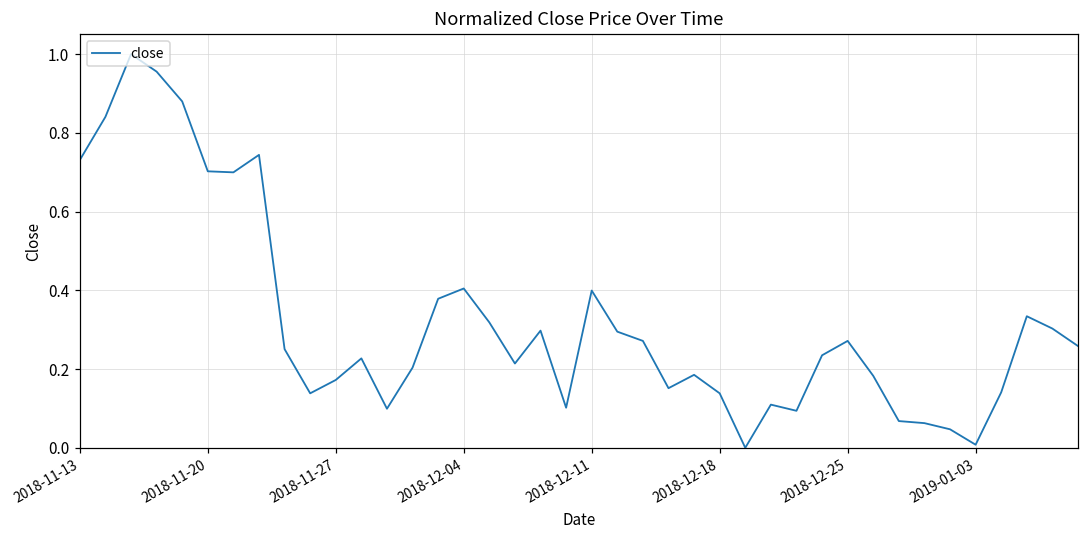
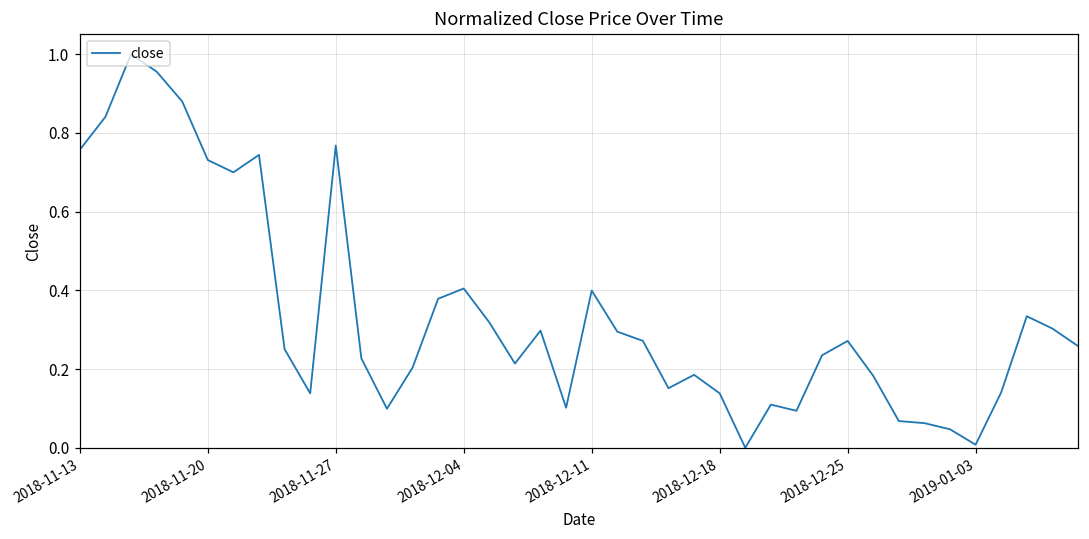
2018-11-13: 0.73 -> 0.76
2018-11-20: 0.70 -> 0.73
2018-11-27: 0.17 -> 0.77
